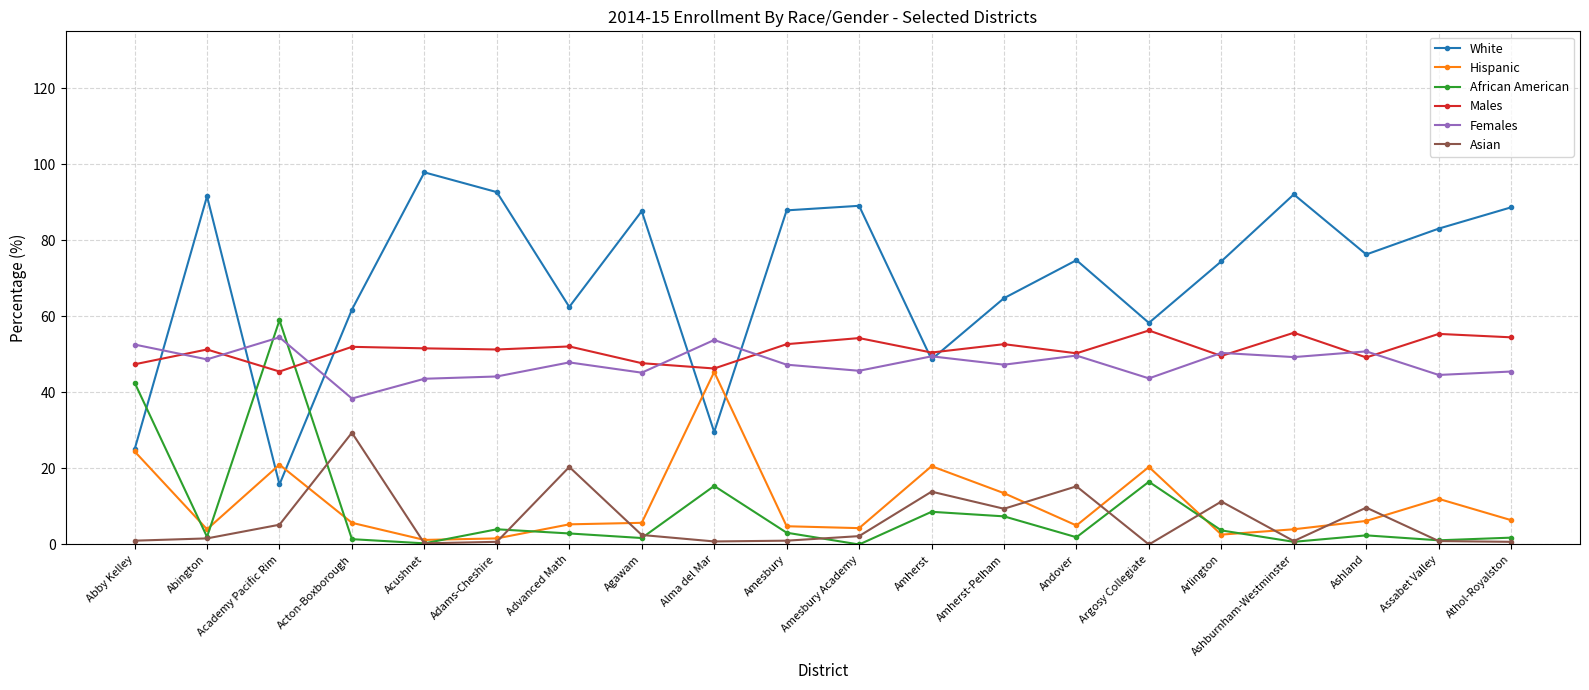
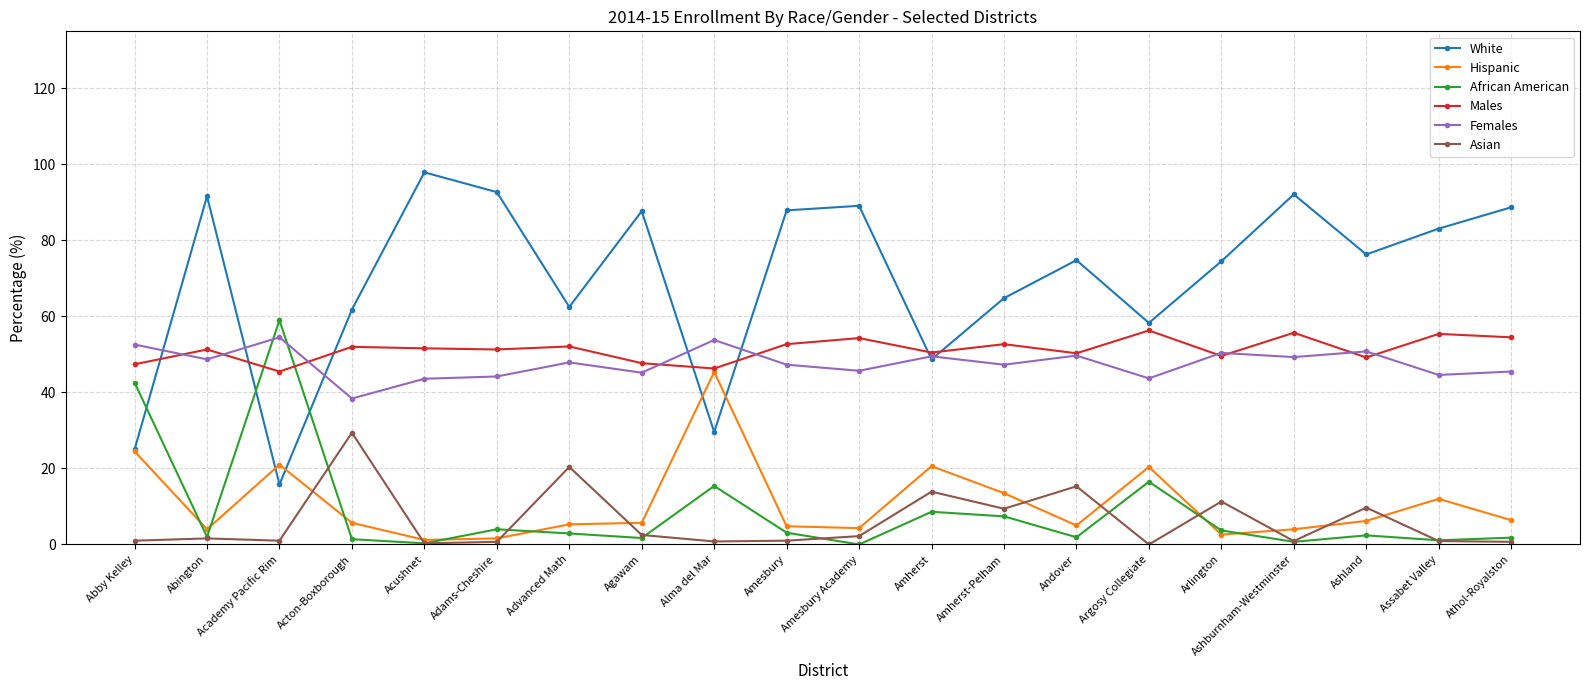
Asian, Academy Pacific Rim: 5 -> 1
